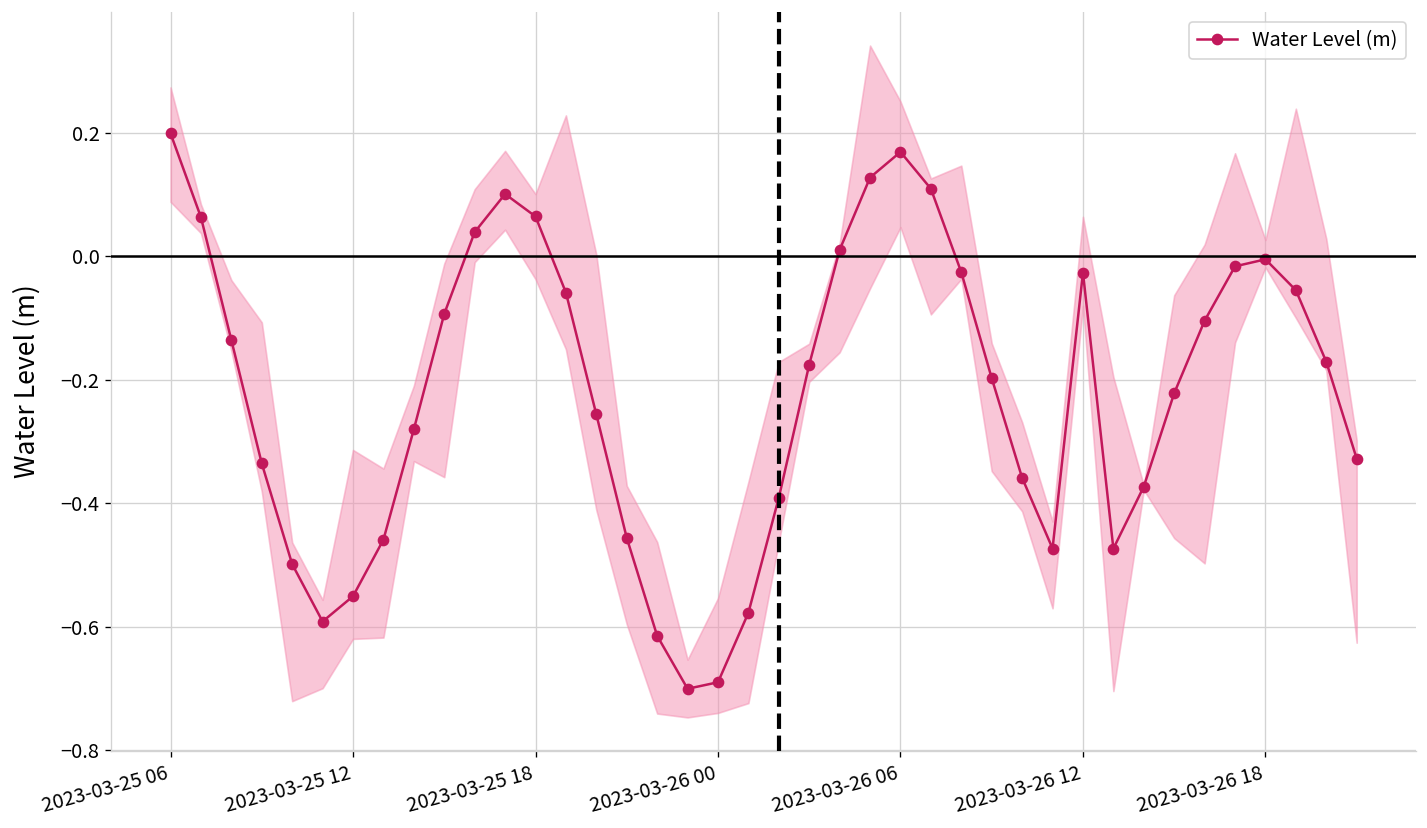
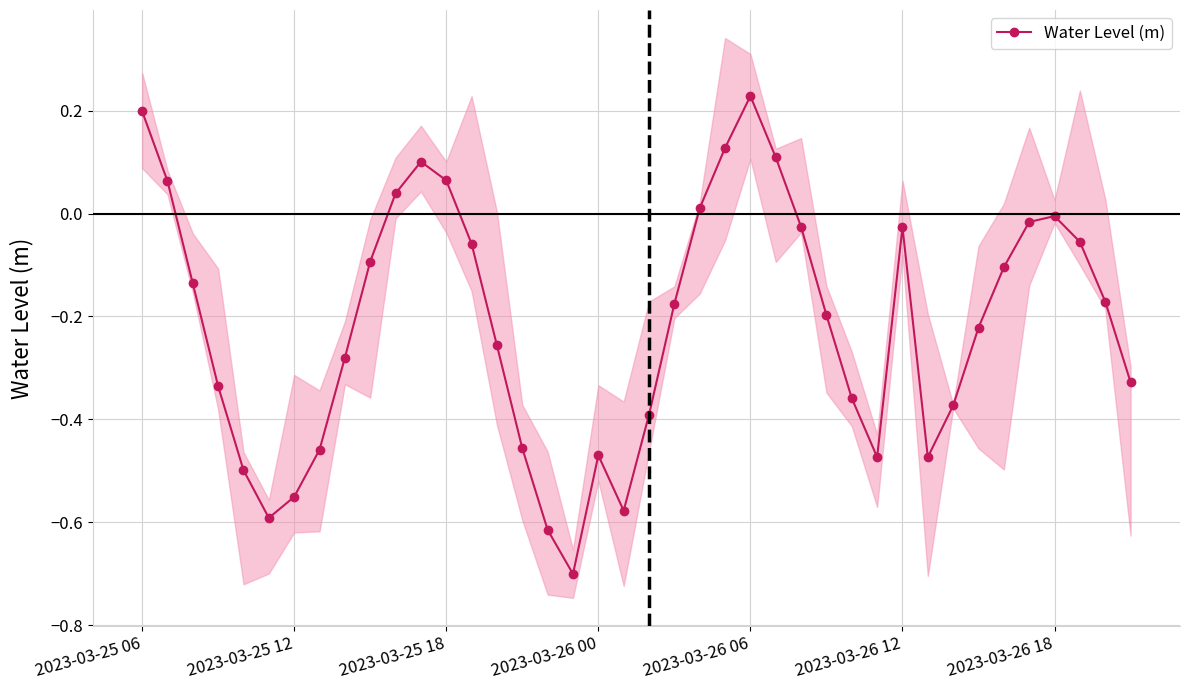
Water Level (m), 2023-03-26 00: -0.69 -> -0.47
Water Level (m), 2023-03-26 06: 0.17 -> 0.23
